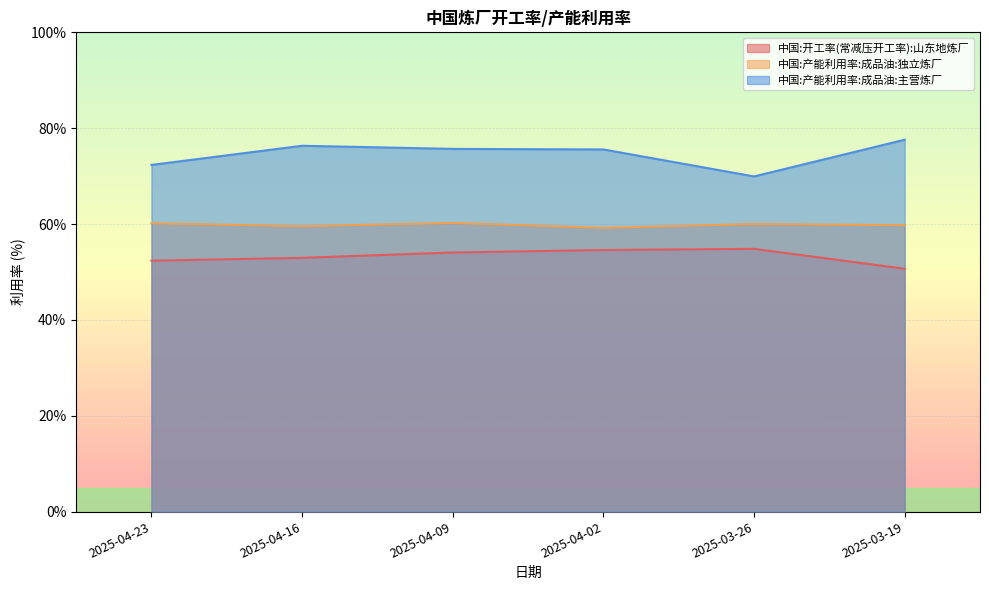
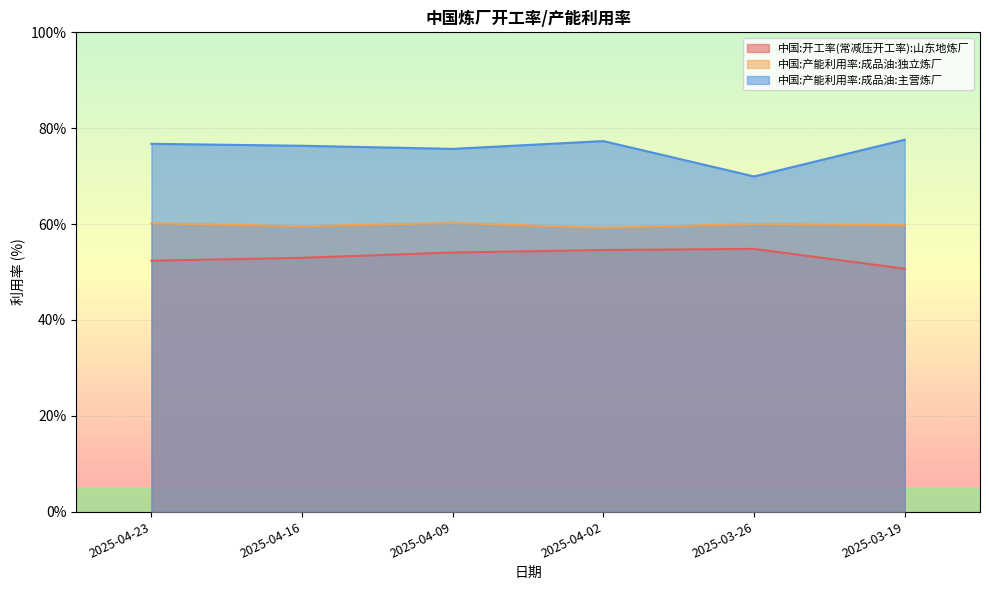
中国:产能利用率:成品油:主营炼厂, 2025-04-23: 72% -> 77%
中国:产能利用率:成品油:主营炼厂, 2025-04-02: 76% -> 77%
